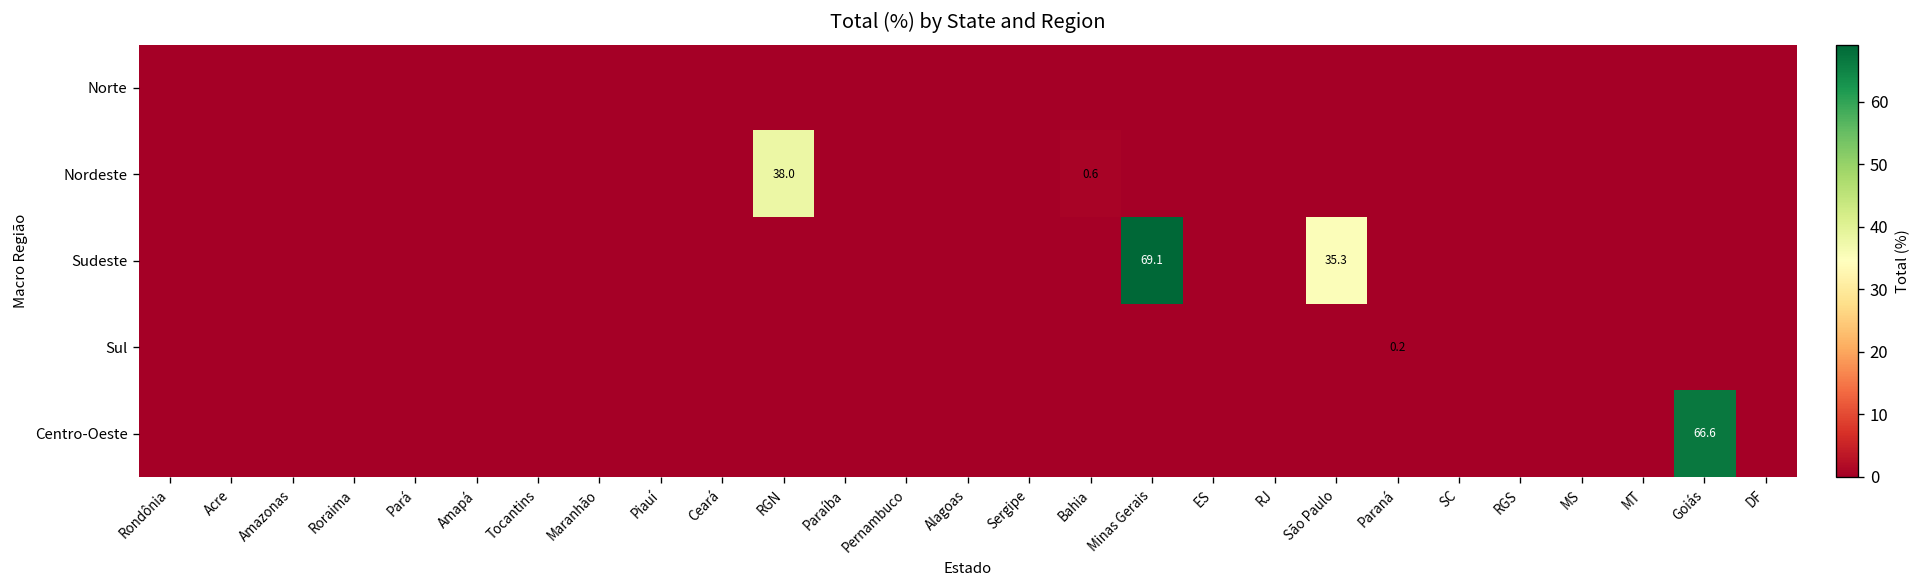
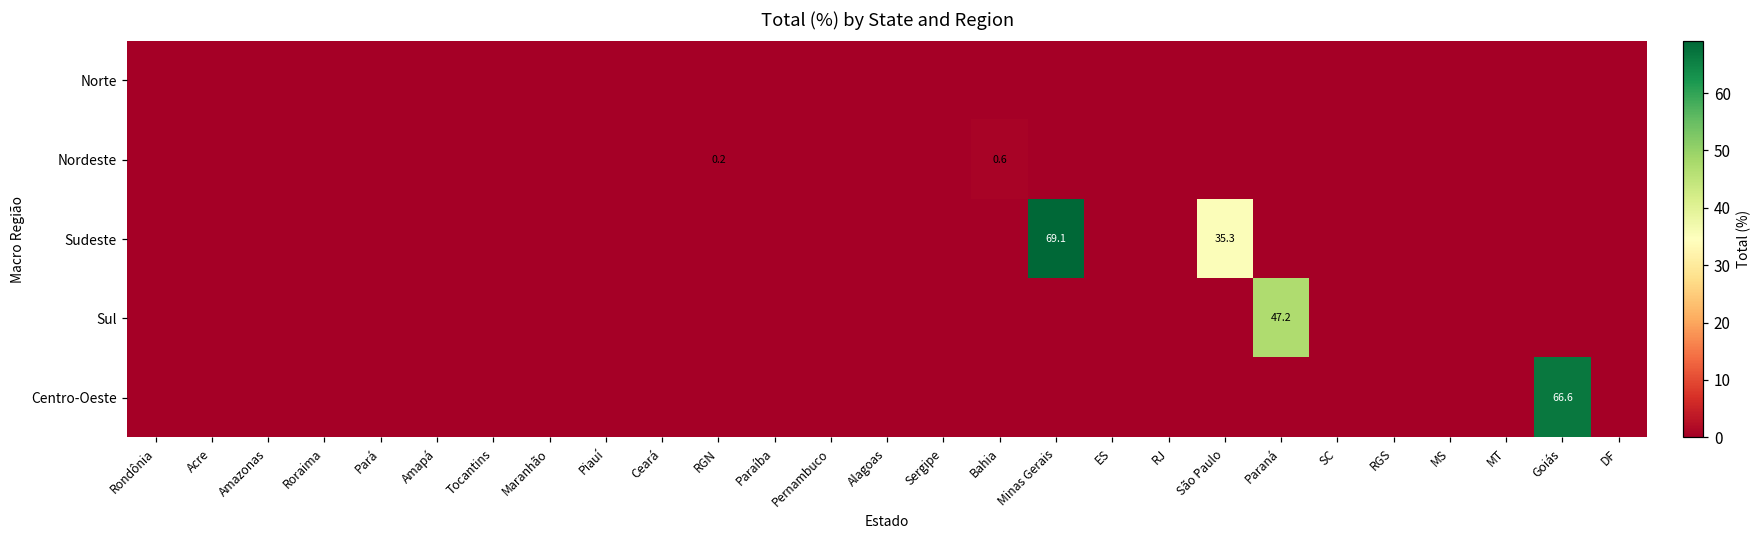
Nordeste, RGN: 38.0 -> 0.2
Sul, Paraná: 0.2 -> 47.2
